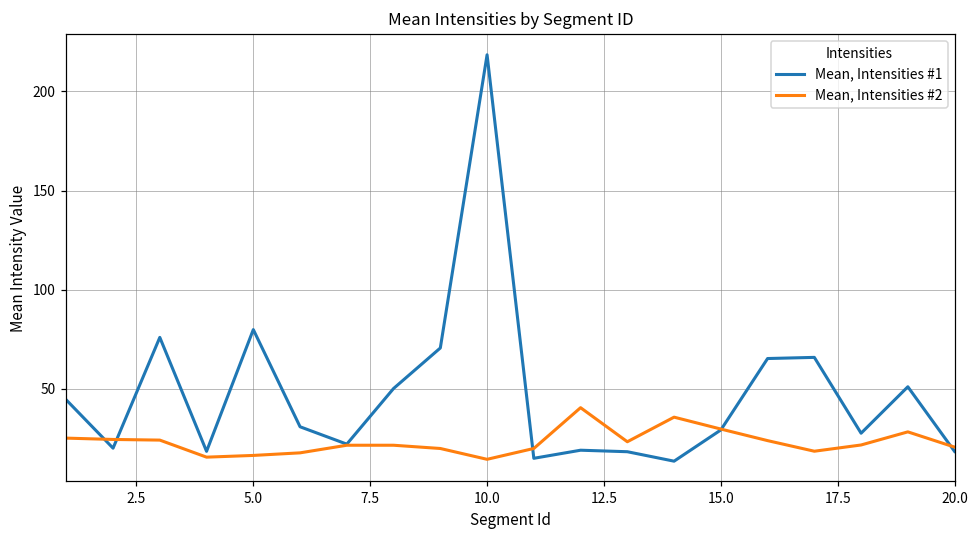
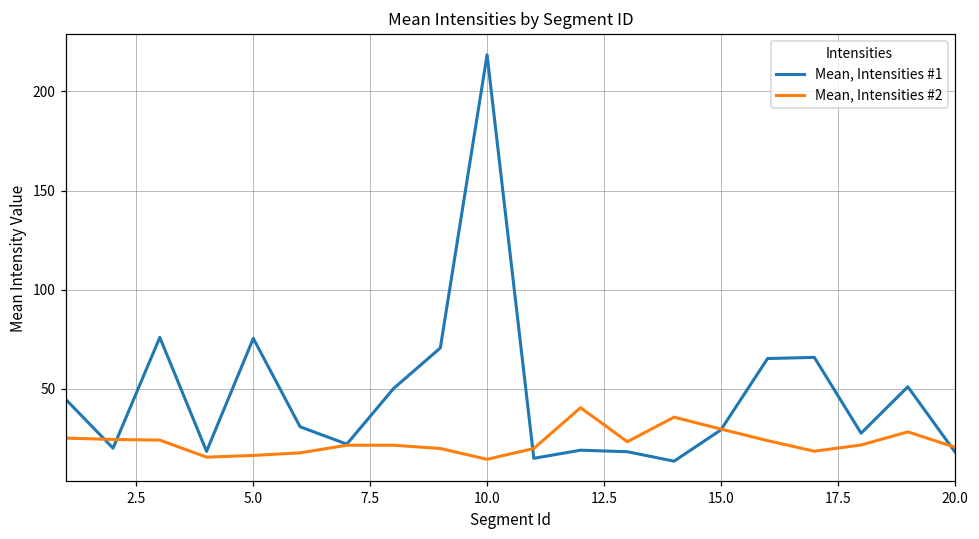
Mean, Intensities #1, 5.0: 80 -> 75
